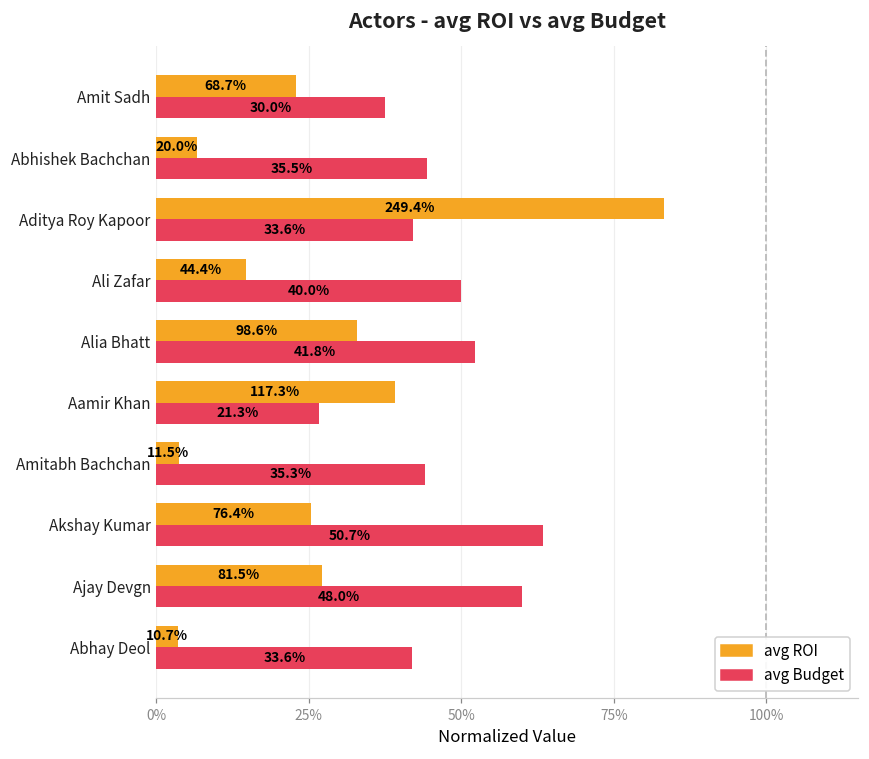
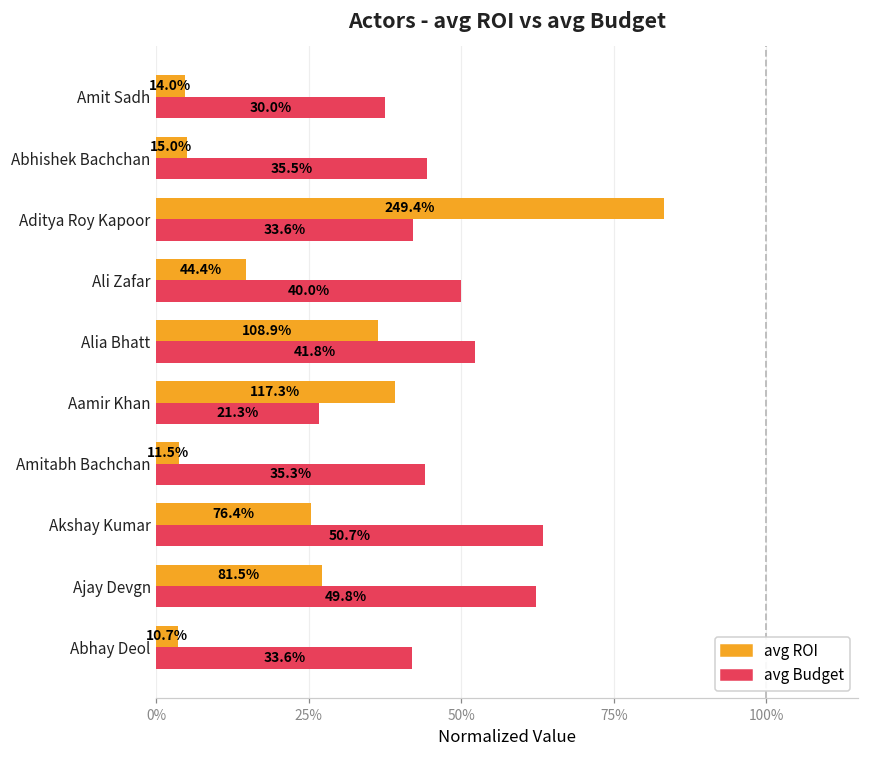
avg ROI, Amit Sadh: 68.7% -> 14.0%
avg ROI, Abhishek Bachchan: 20.0% -> 15.0%
avg ROI, Alia Bhatt: 98.6% -> 108.9%
avg Budget, Ajay Devgn: 48.0% -> 49.8%
